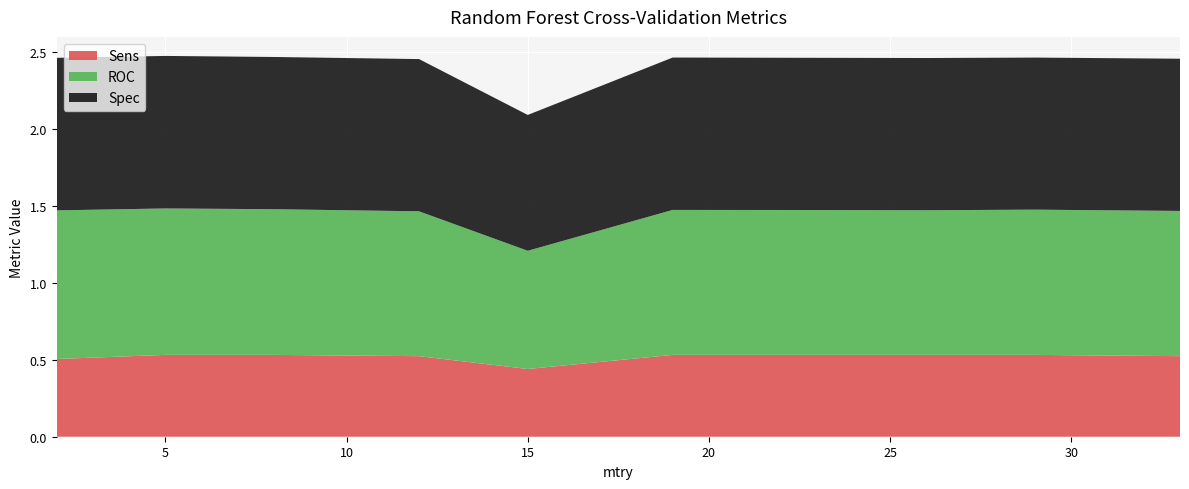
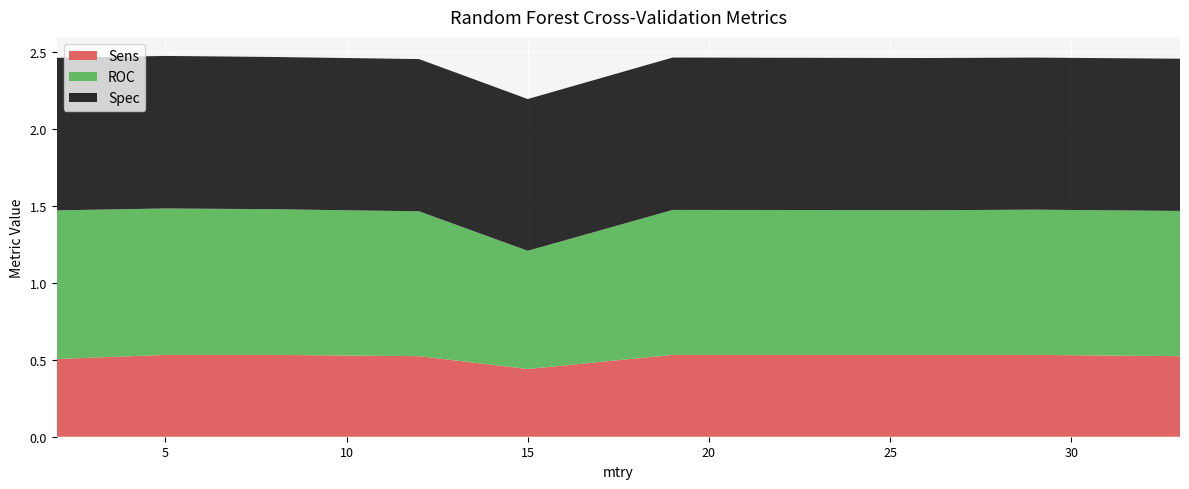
Spec, 15: 0.88 -> 0.99
